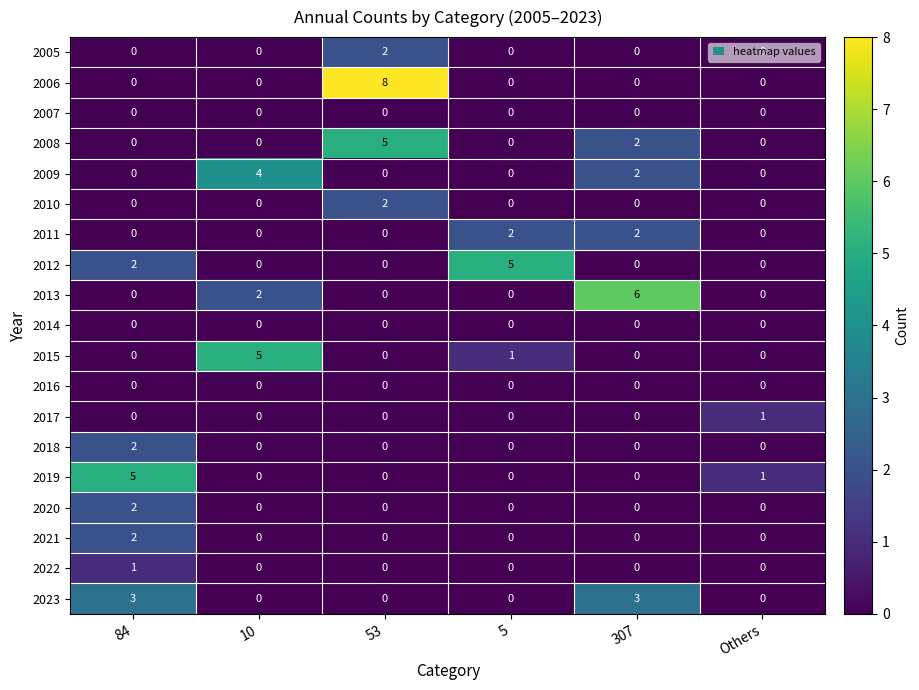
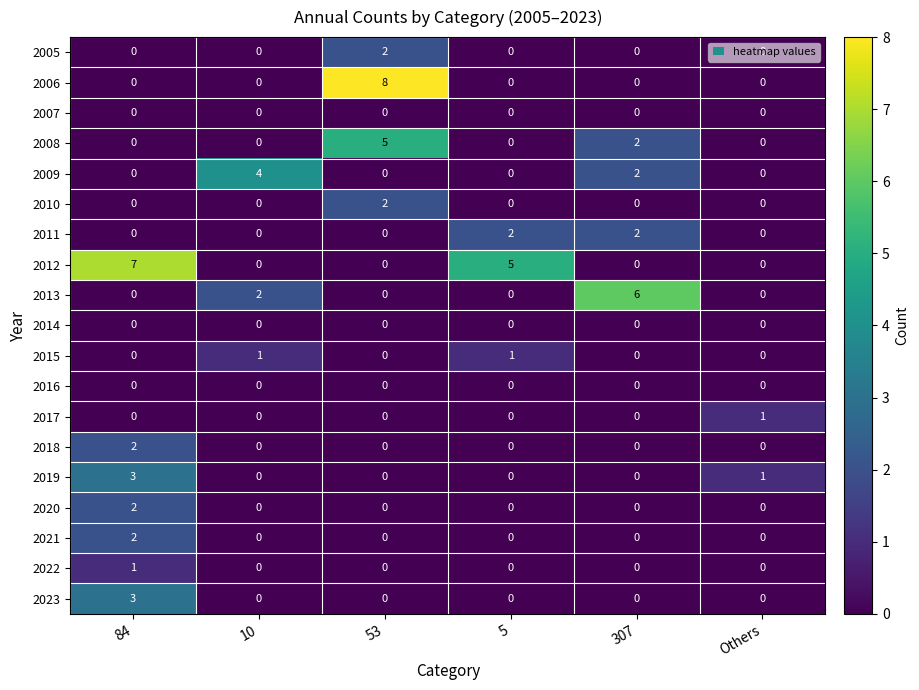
2012, 84: 2 -> 7
2015, 10: 5 -> 1
2019, 84: 5 -> 3
2023, 307: 3 -> 0
